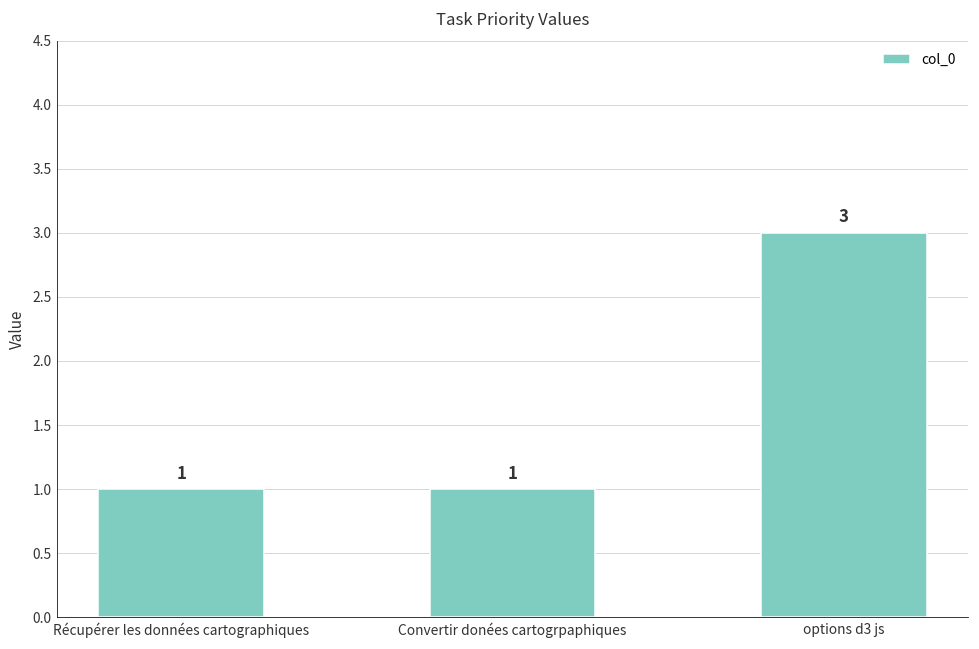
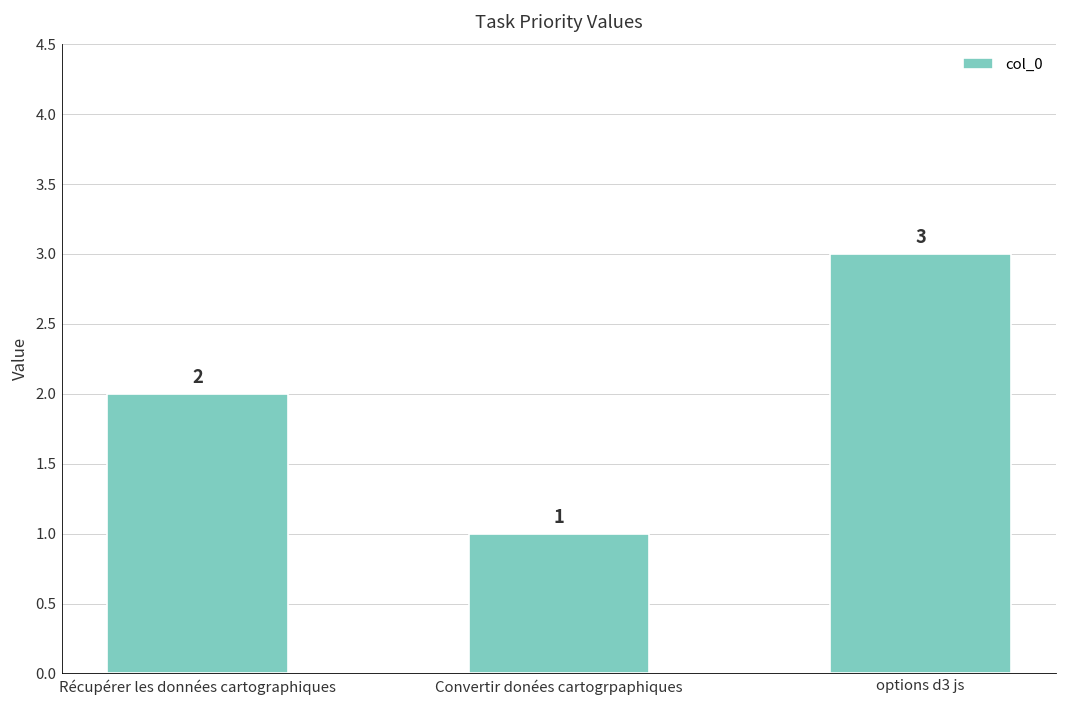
Récupérer les données cartographiques: 1 -> 2
